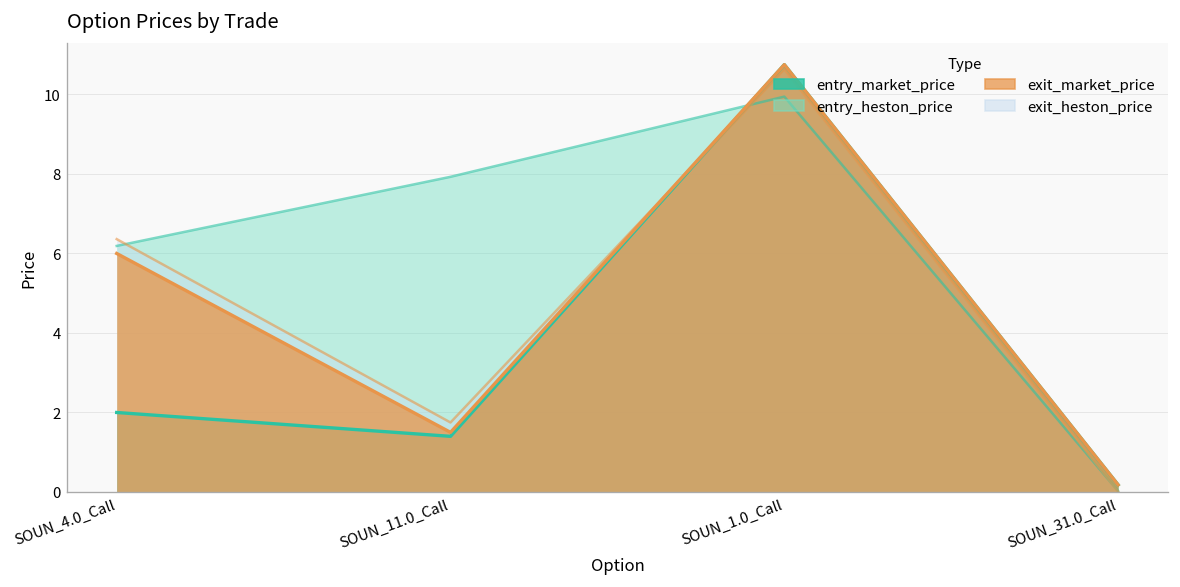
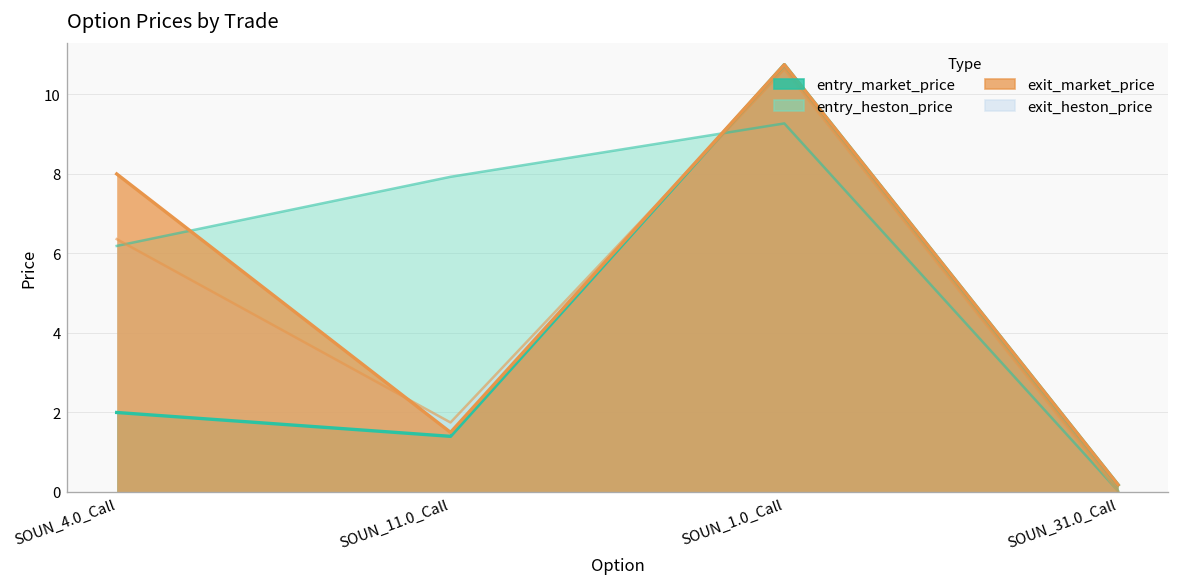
exit_market_price, SOUN_4.0_Call: 6 -> 8
entry_heston_price, SOUN_1.0_Call: 9.9 -> 9.3
